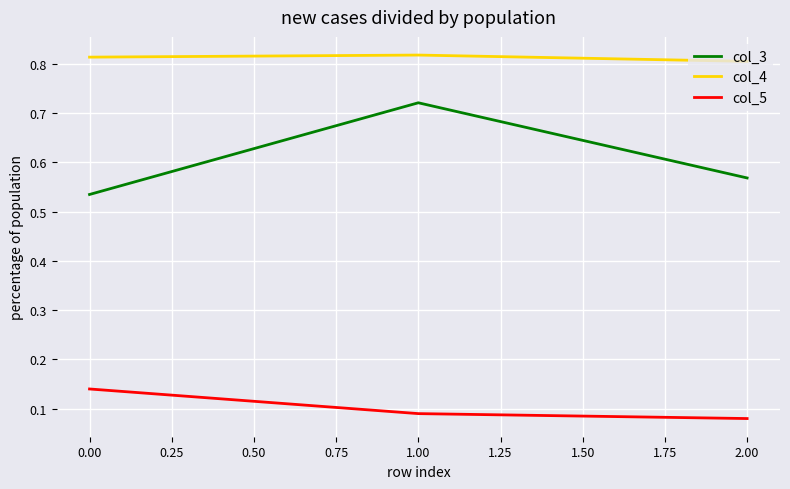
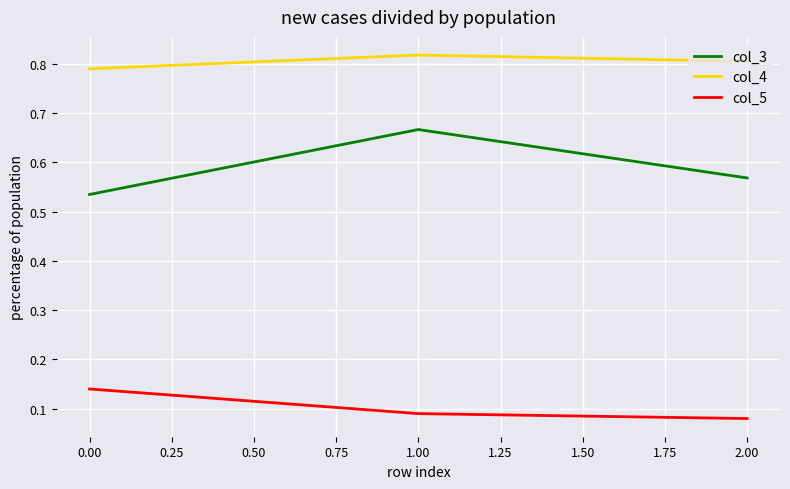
col_4, 0.00: 0.81 -> 0.79
col_3, 1.00: 0.72 -> 0.67
